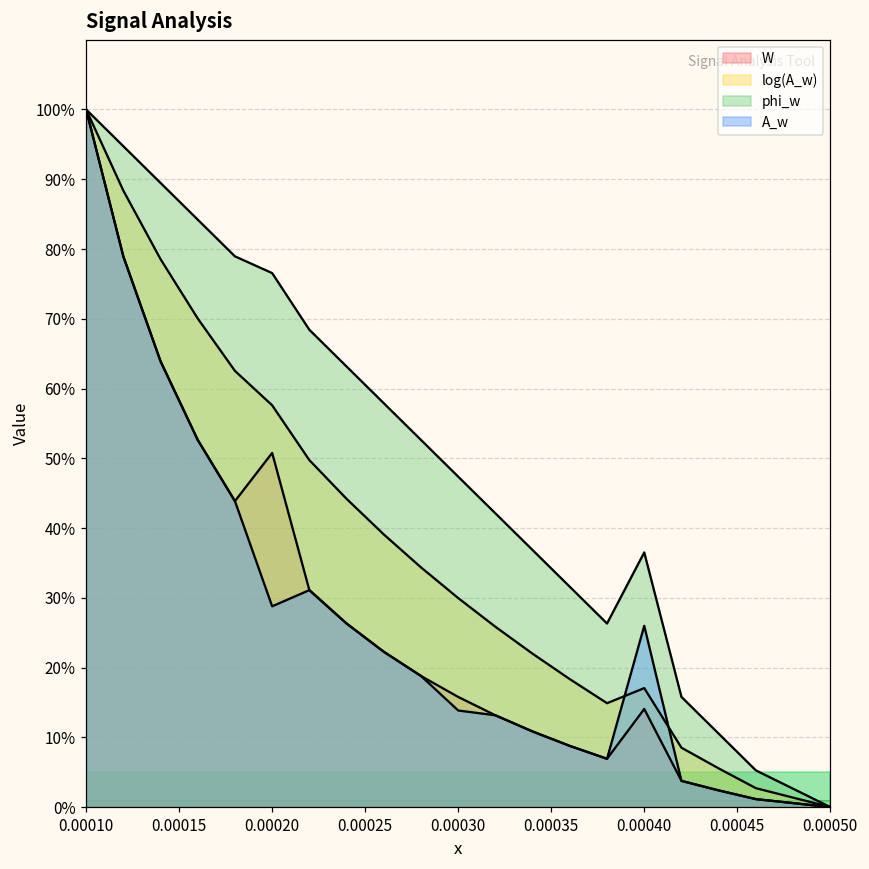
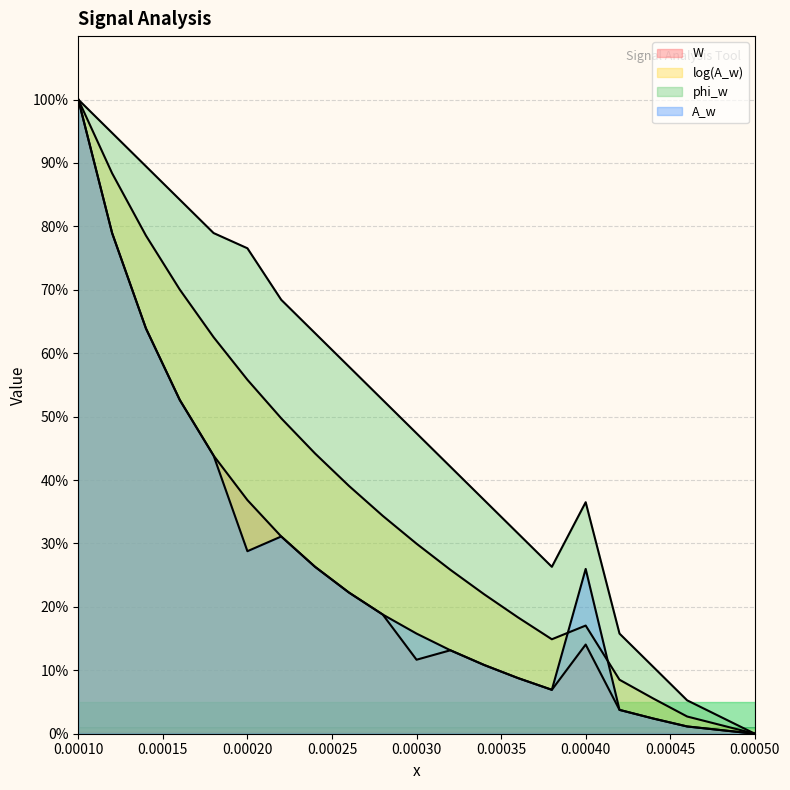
W, 0.00020: 51% -> 37%
log(A_w), 0.00020: 58% -> 56%
W, 0.00030: 16% -> 12%
A_w, 0.00030: 14% -> 16%
